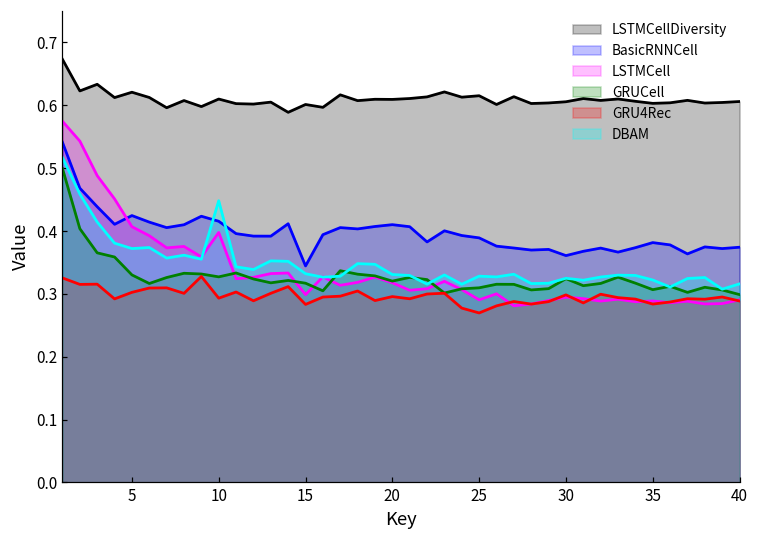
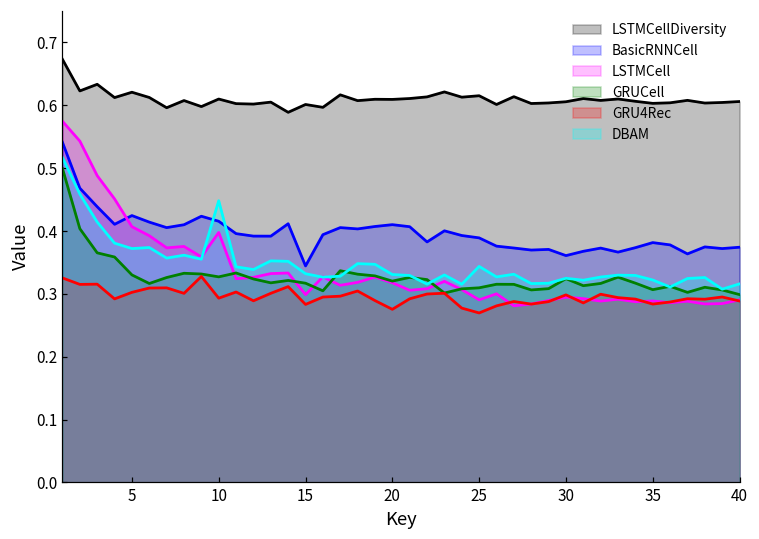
GRU4Rec, 20: 0.30 -> 0.28
DBAM, 25: 0.33 -> 0.34
